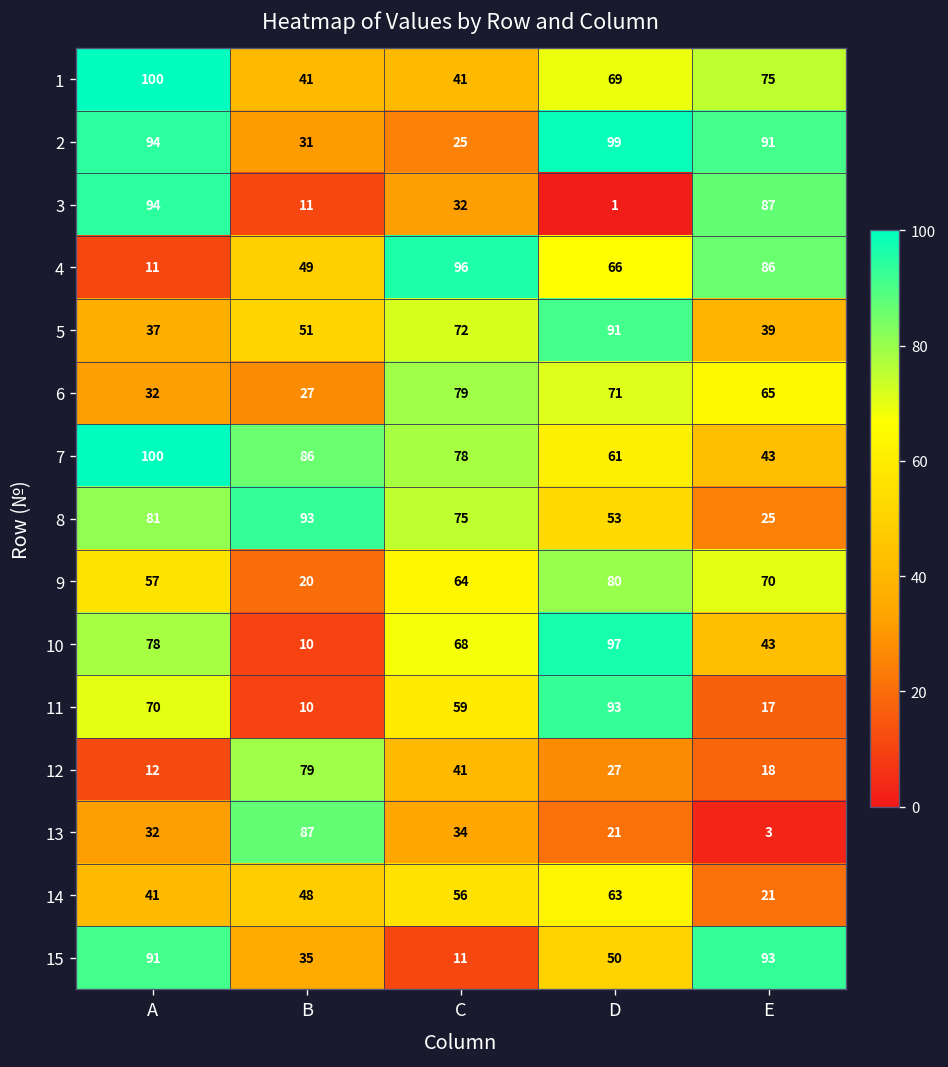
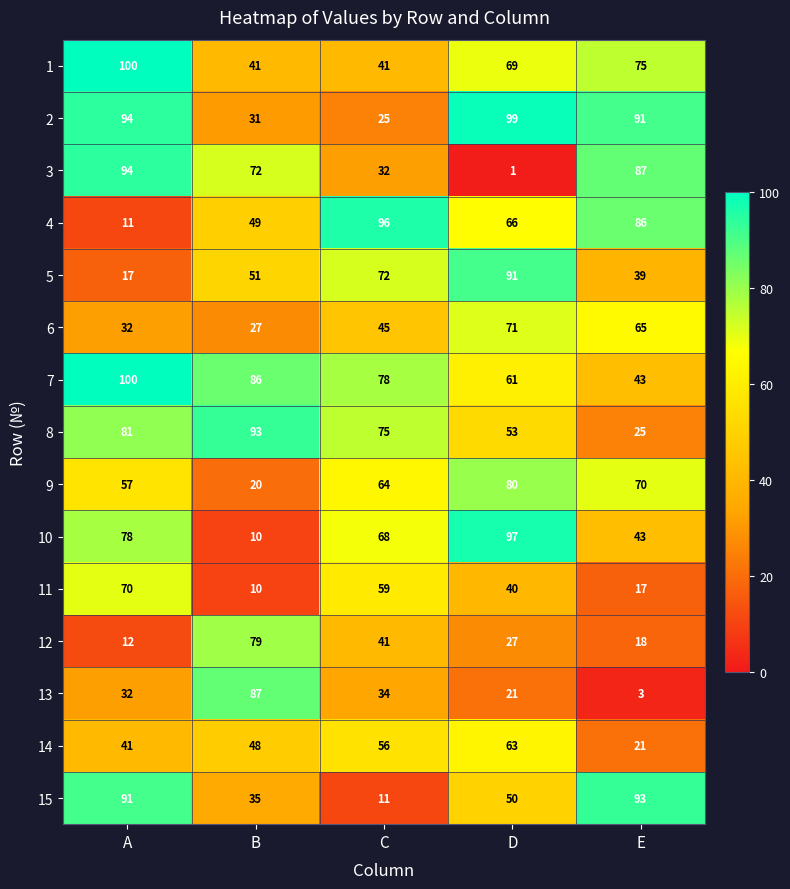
3, B: 11 -> 72
5, A: 37 -> 17
6, C: 79 -> 45
11, D: 93 -> 40
